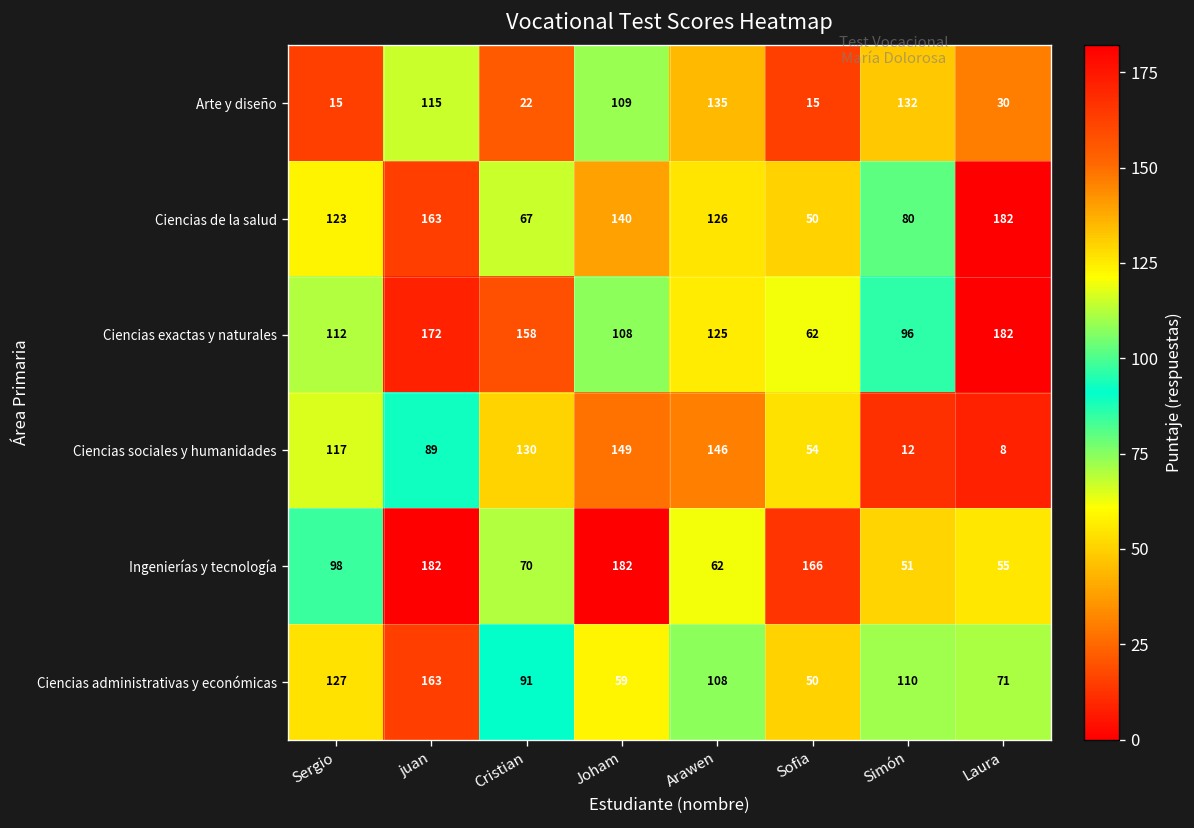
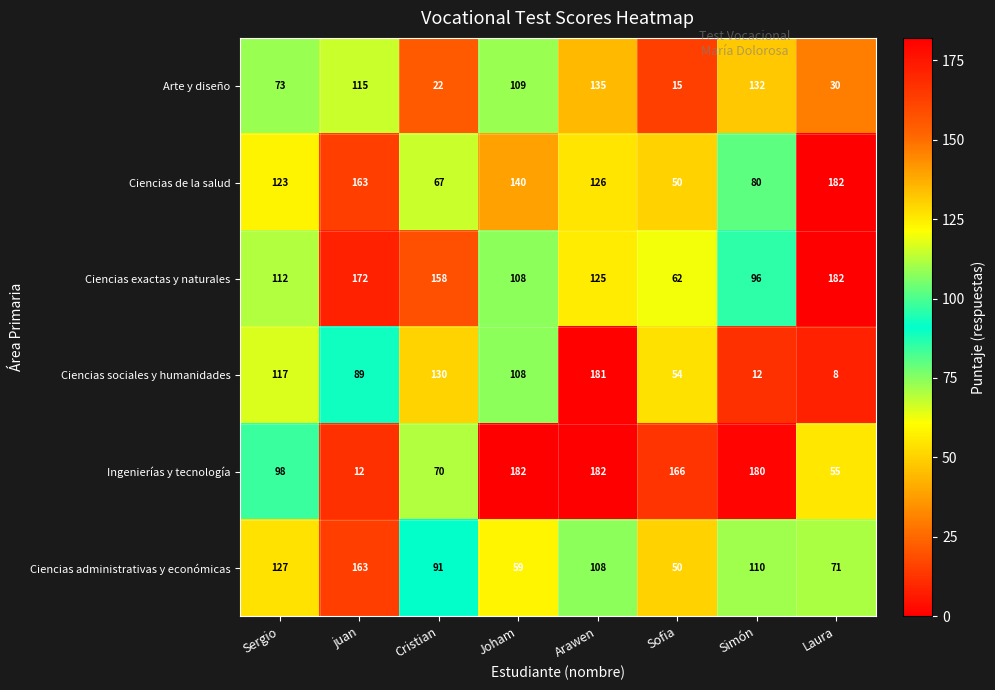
Arte y diseño, Sergio: 15 -> 73
Ciencias sociales y humanidades, Joham: 149 -> 108
Ciencias sociales y humanidades, Arawen: 146 -> 181
Ingenierías y tecnología, juan: 182 -> 12
Ingenierías y tecnología, Arawen: 62 -> 182
Ingenierías y tecnología, Simón: 51 -> 180
